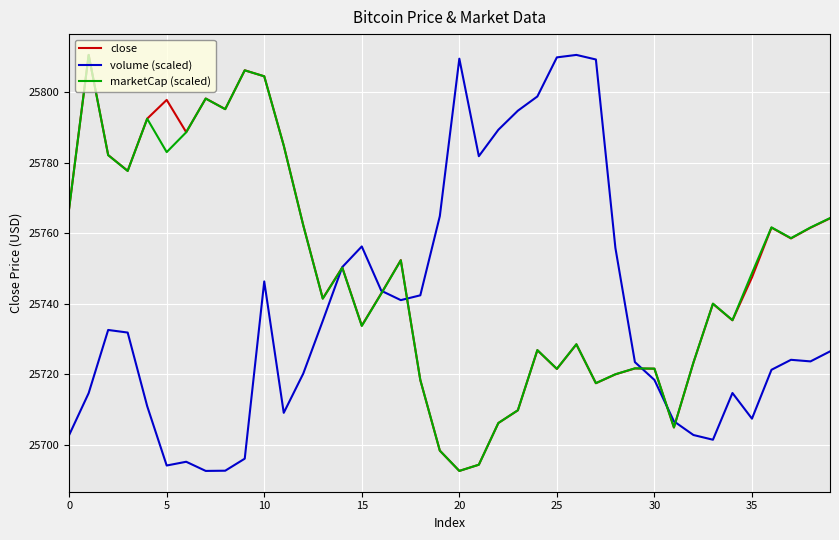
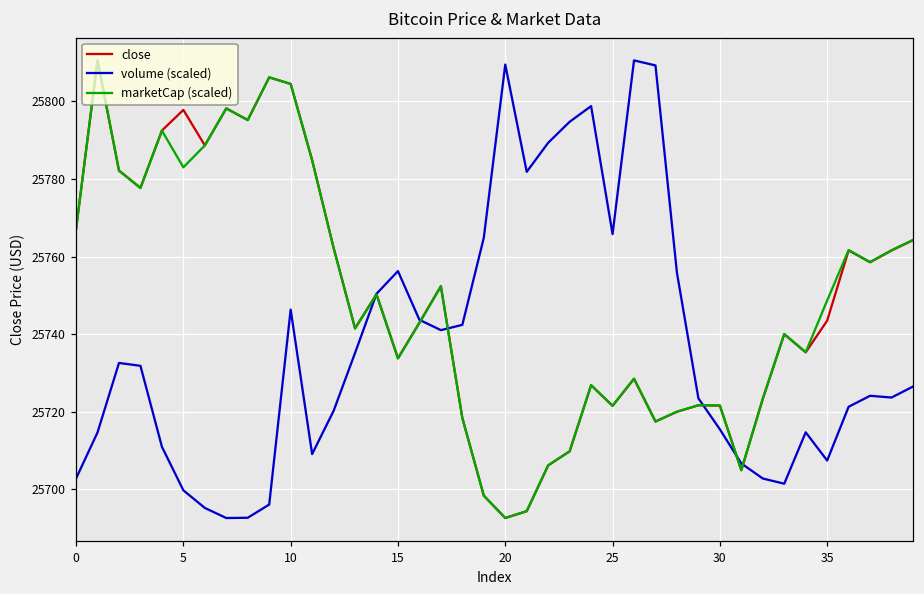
volume (scaled), 5: 25694 -> 25700
volume (scaled), 25: 25810 -> 25766
volume (scaled), 30: 25718 -> 25715
close, 35: 25747 -> 25743
